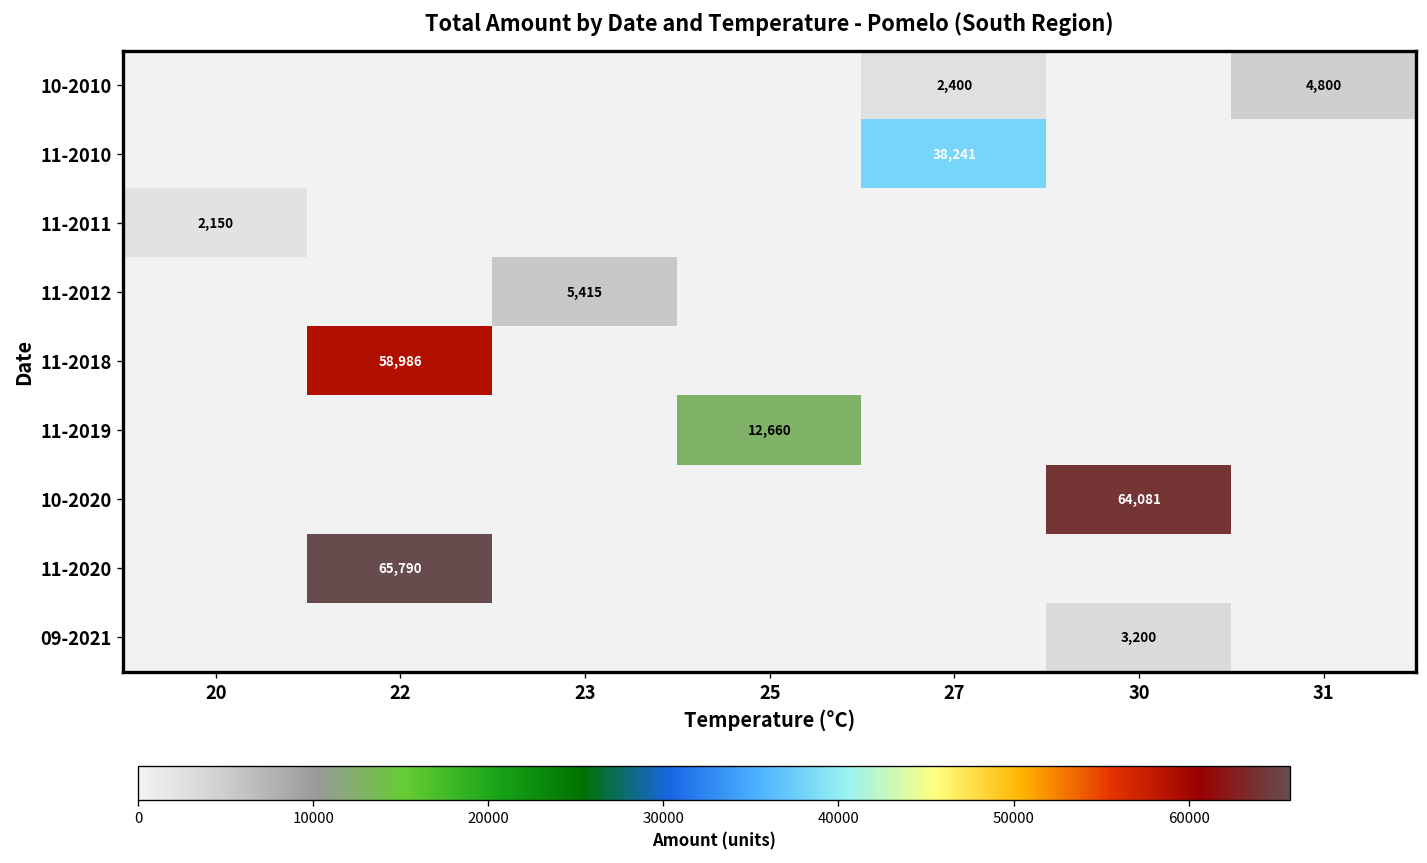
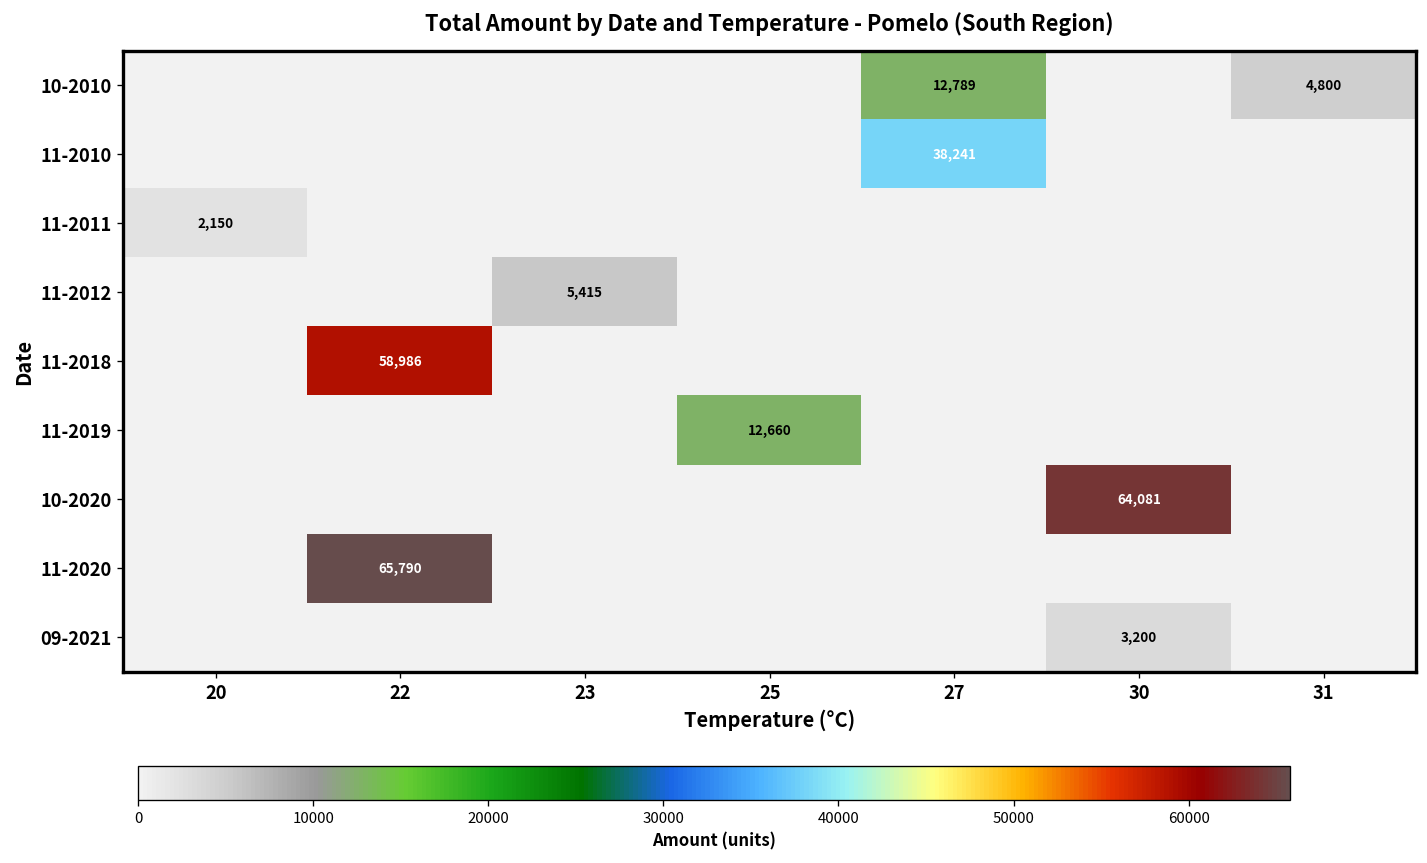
10-2010, 27: 2,400 -> 12,789
